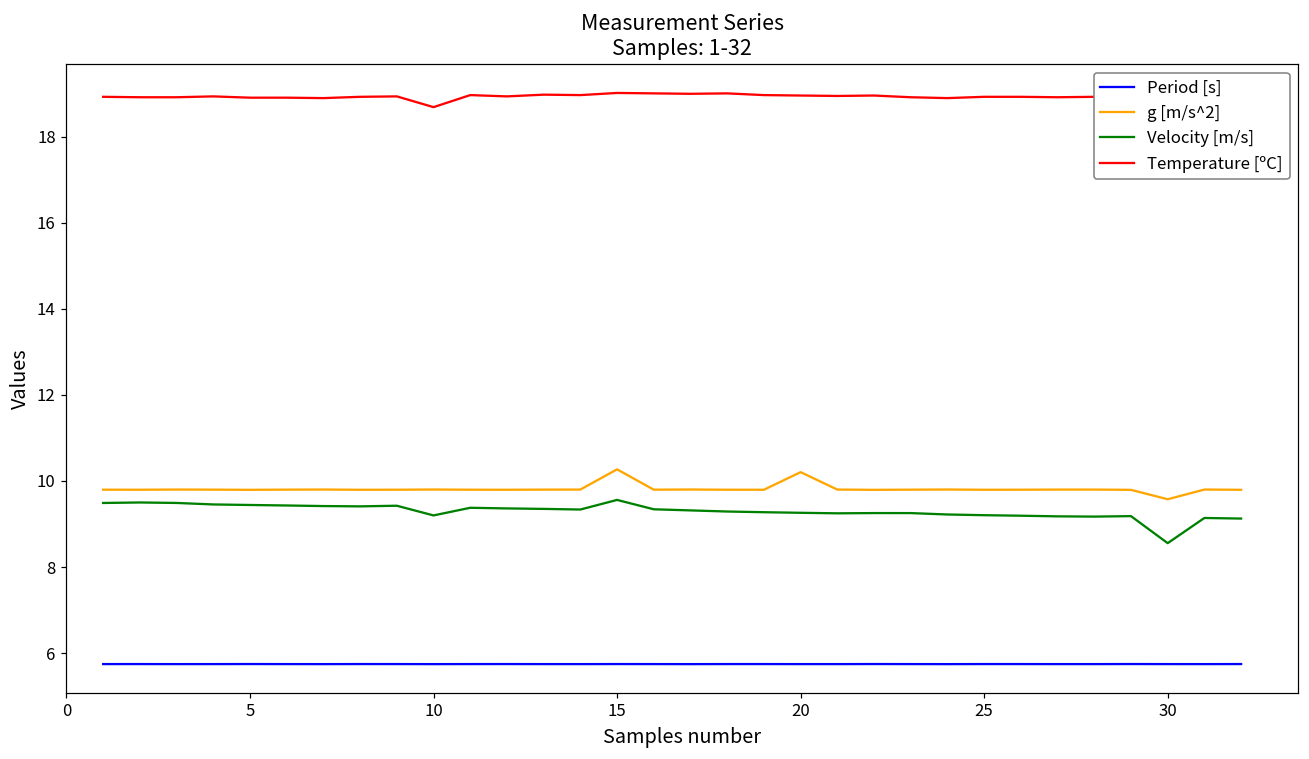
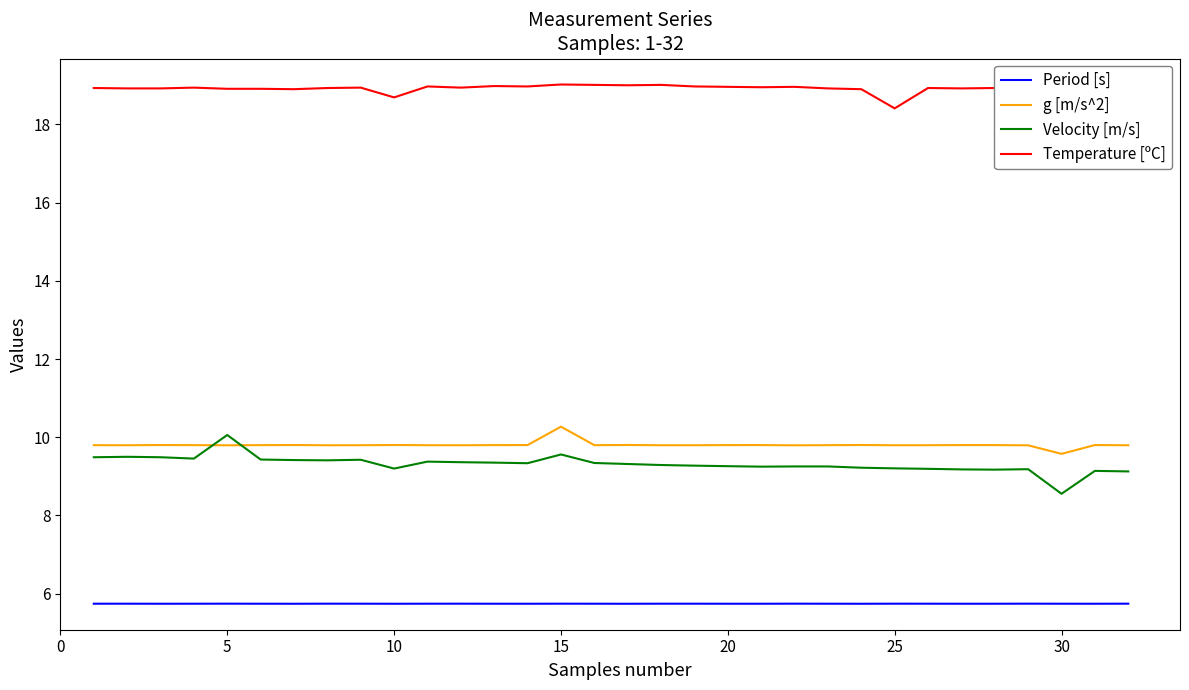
Velocity [m/s], 5: 9.4 -> 10.1
g [m/s^2], 20: 10.2 -> 9.8
Temperature [ºC], 25: 18.9 -> 18.4
